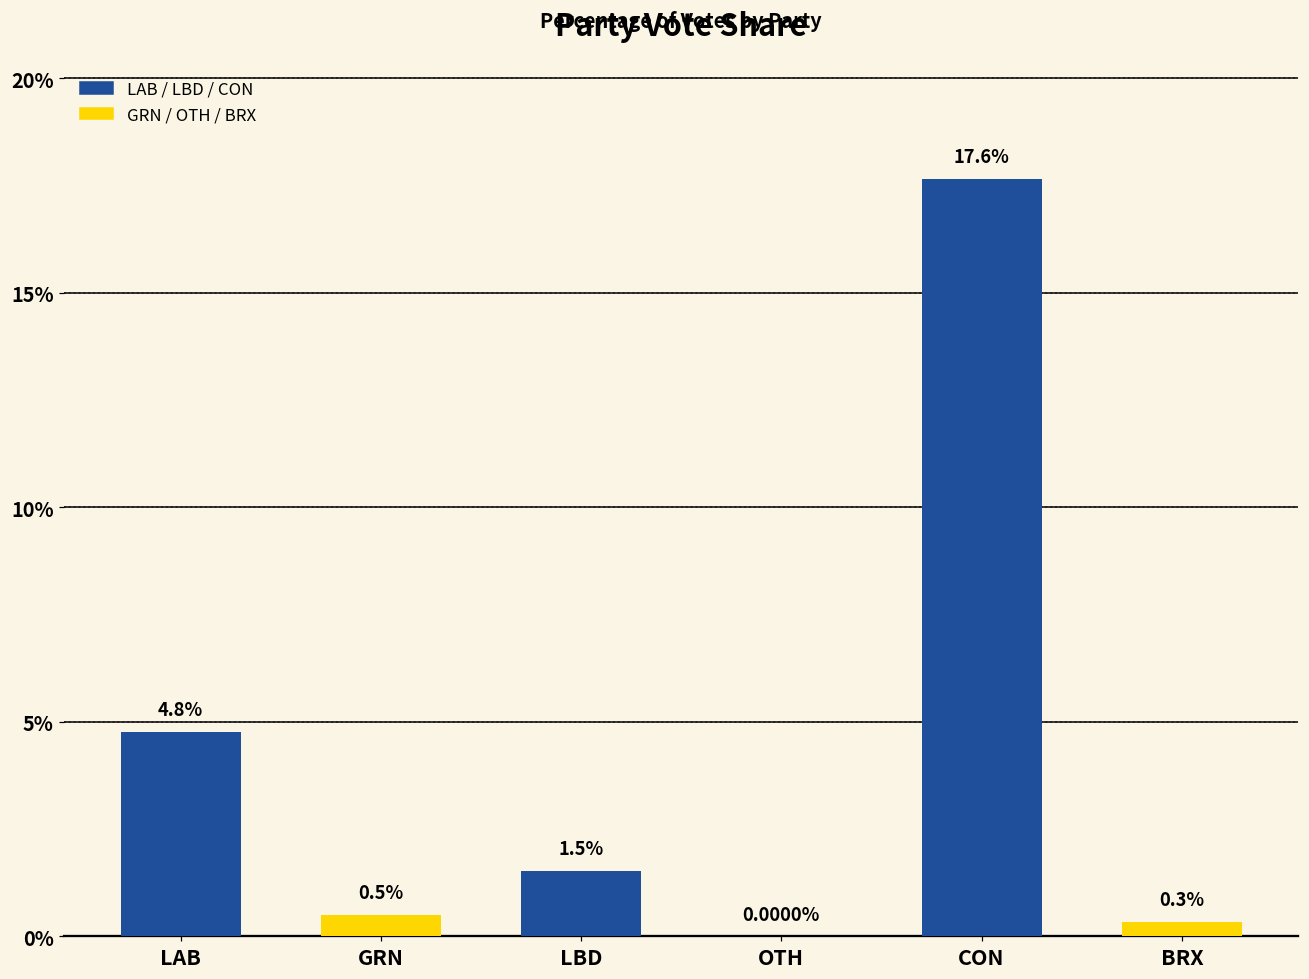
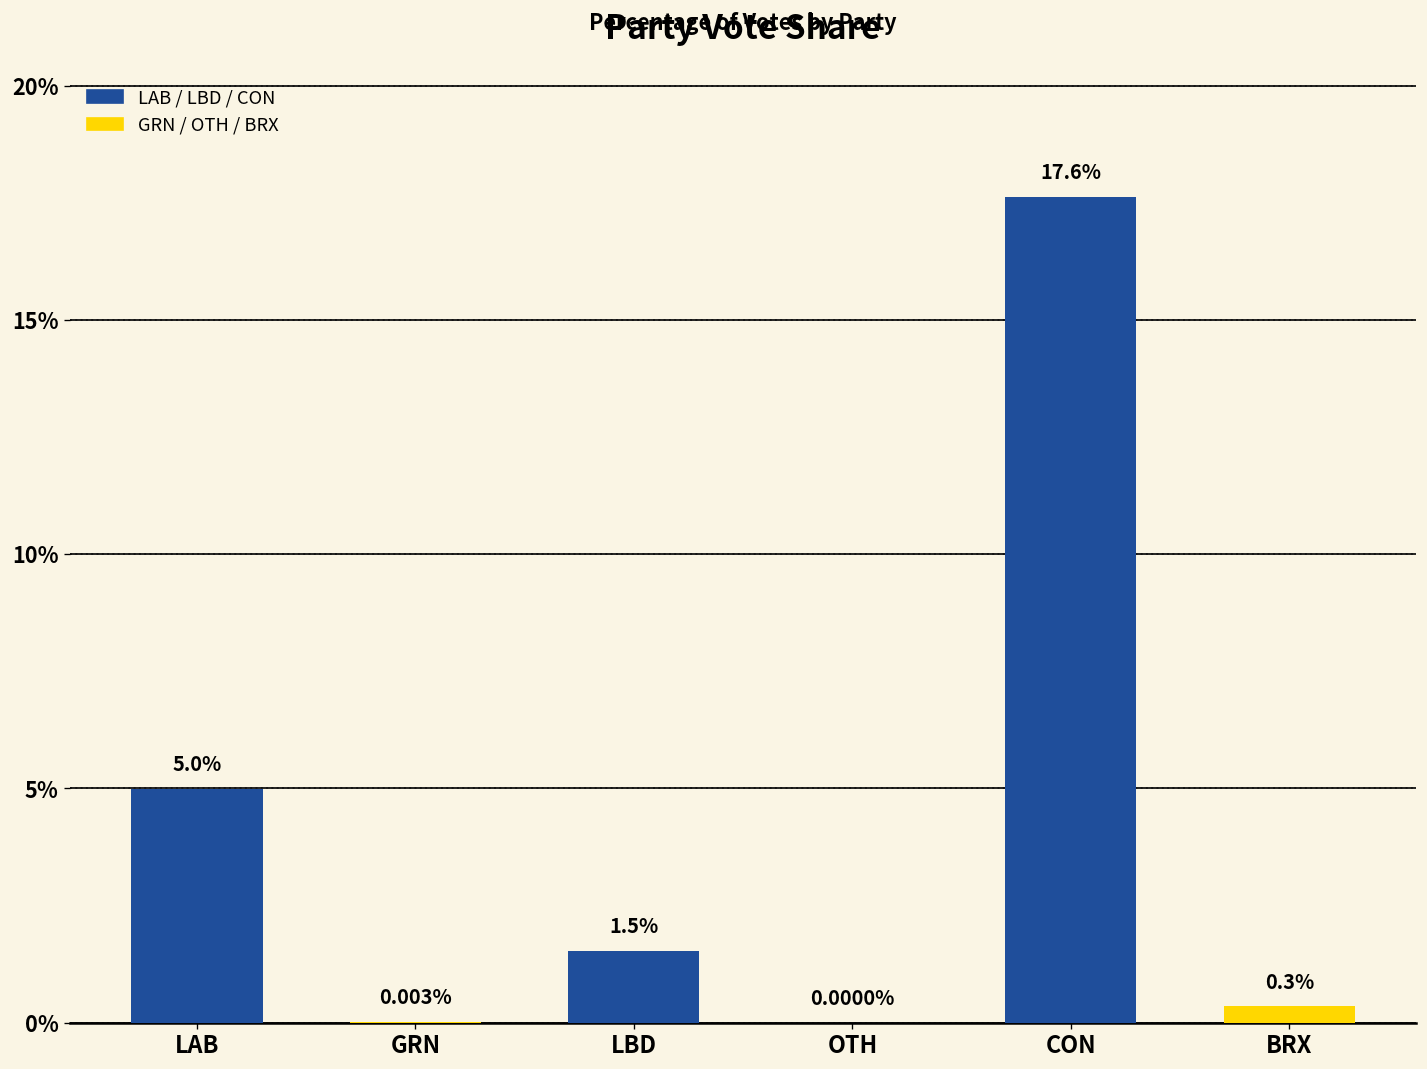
LAB: 4.8% -> 5.0%
GRN: 0.5% -> 0.003%
